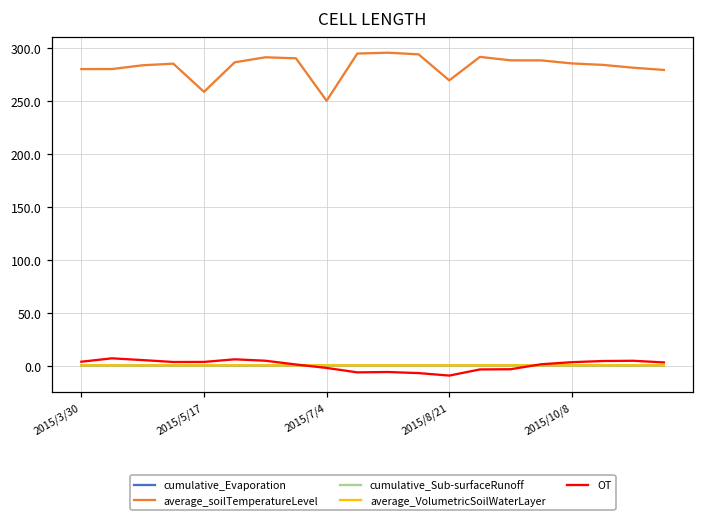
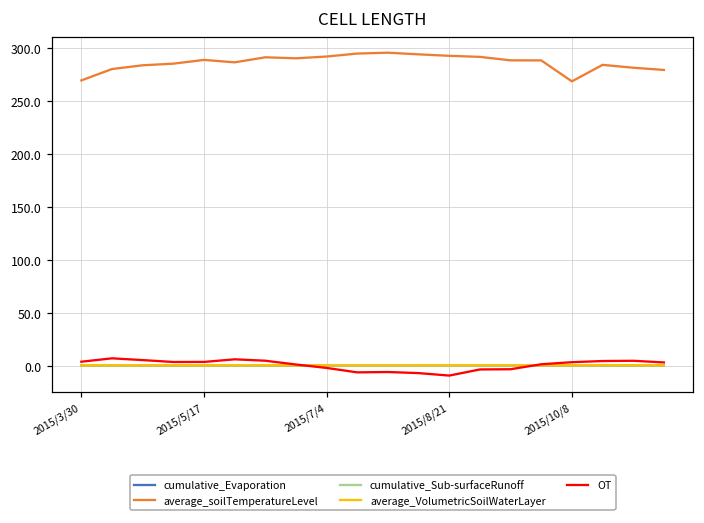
average_soilTemperatureLevel, 2015/3/30: 280 -> 270
average_soilTemperatureLevel, 2015/5/17: 260 -> 290
average_soilTemperatureLevel, 2015/7/4: 250 -> 290
average_soilTemperatureLevel, 2015/8/21: 270 -> 290
average_soilTemperatureLevel, 2015/10/8: 290 -> 270
